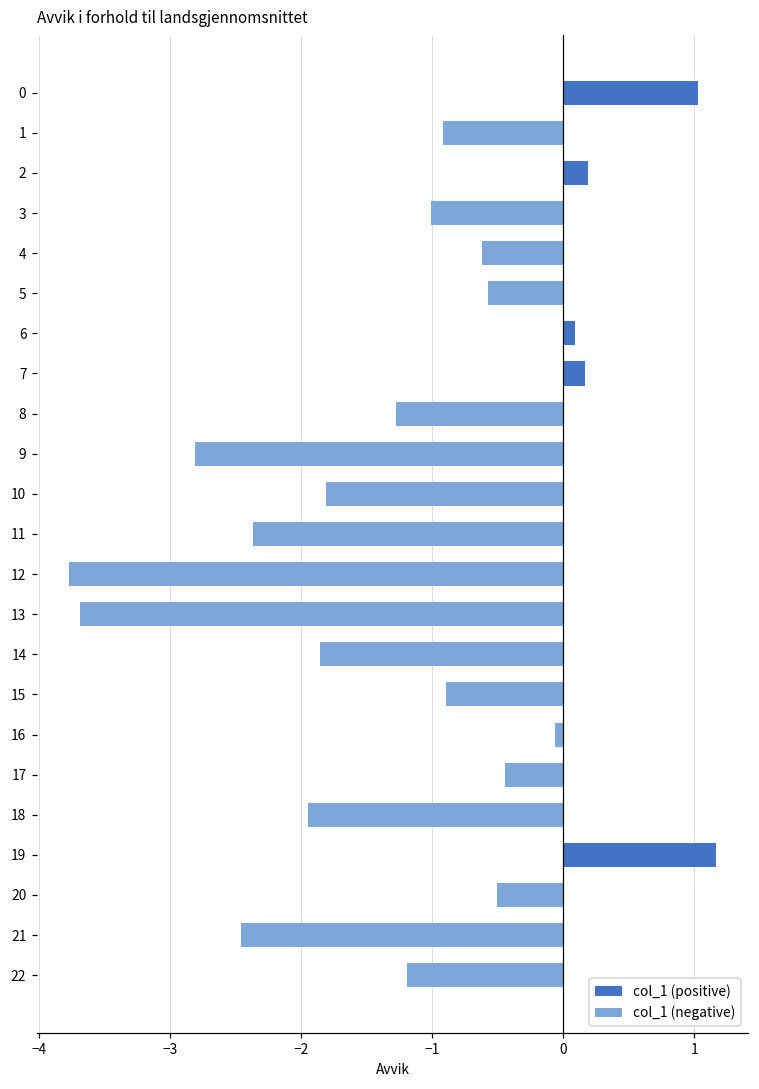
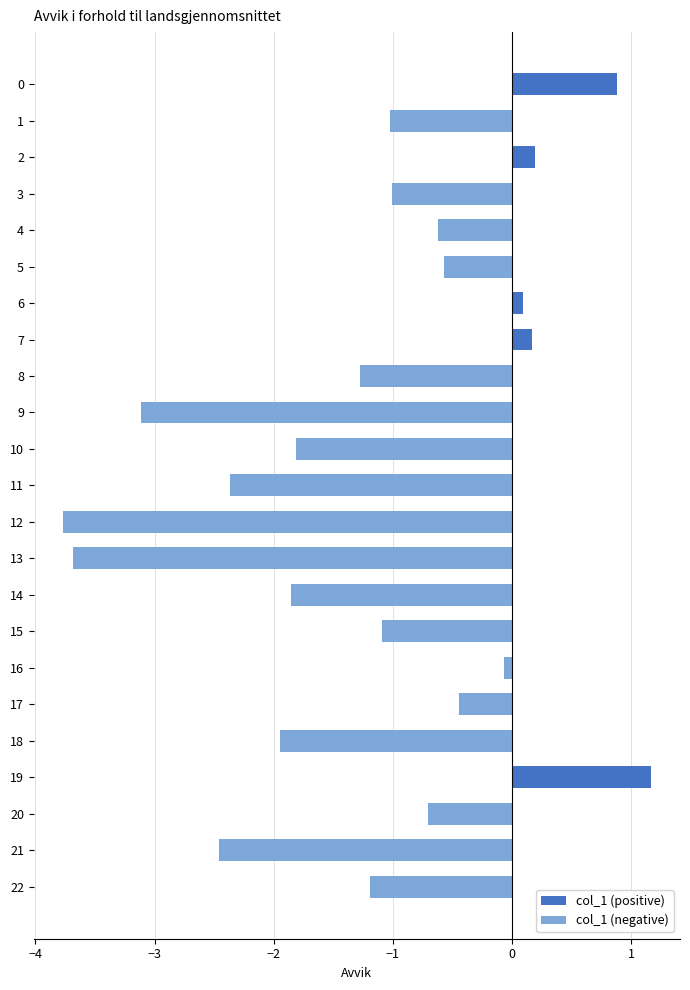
0: 1.02 -> 0.88
1: -0.92 -> -1.03
9: -2.81 -> -3.11
15: -0.90 -> -1.10
20: -0.51 -> -0.71
